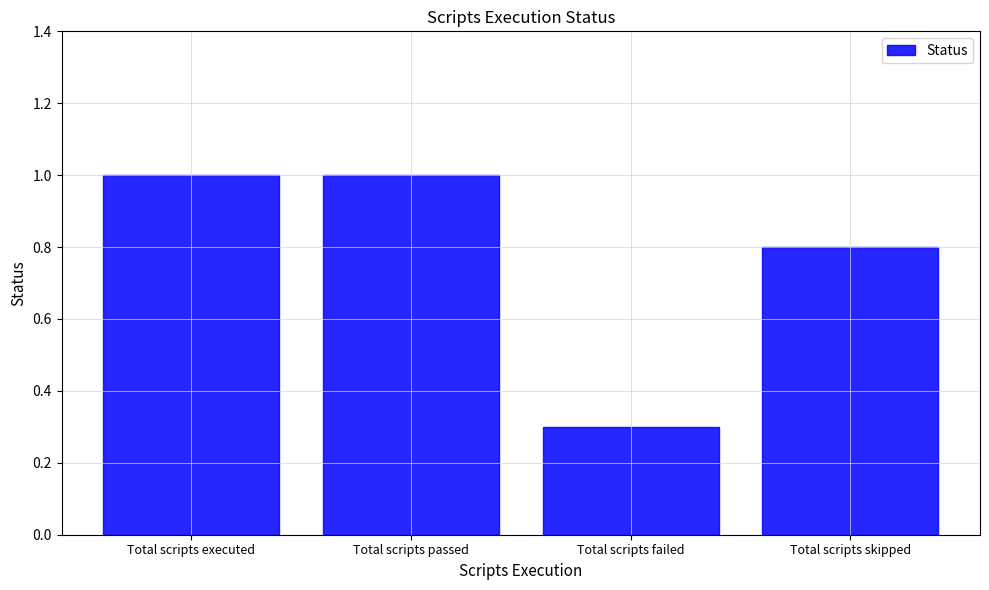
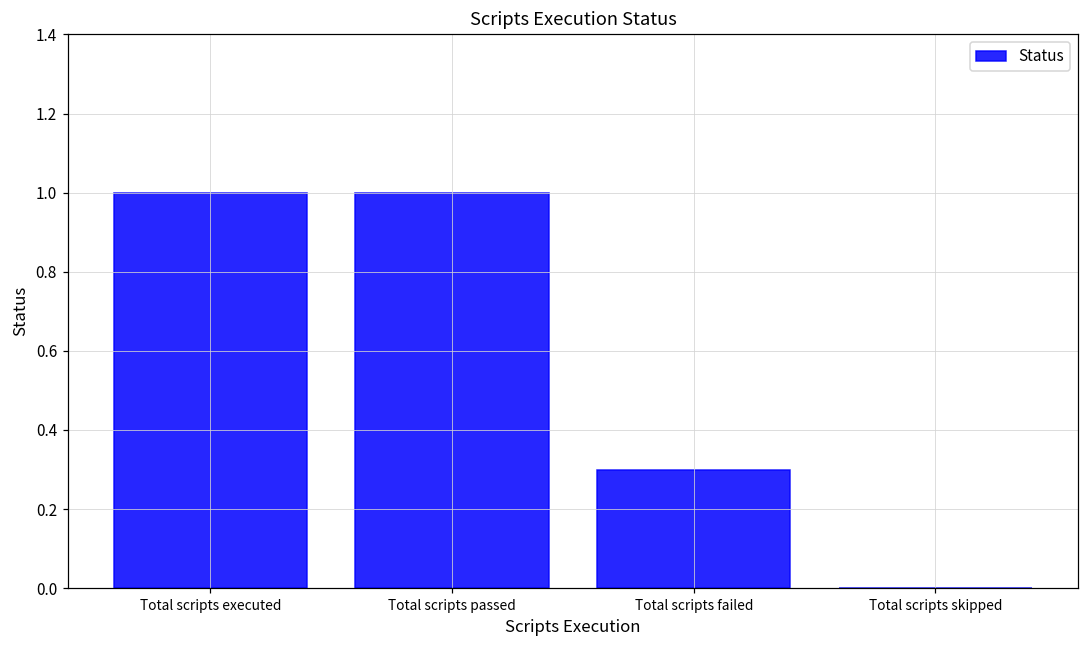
Total scripts skipped: 0.8 -> 0.0
